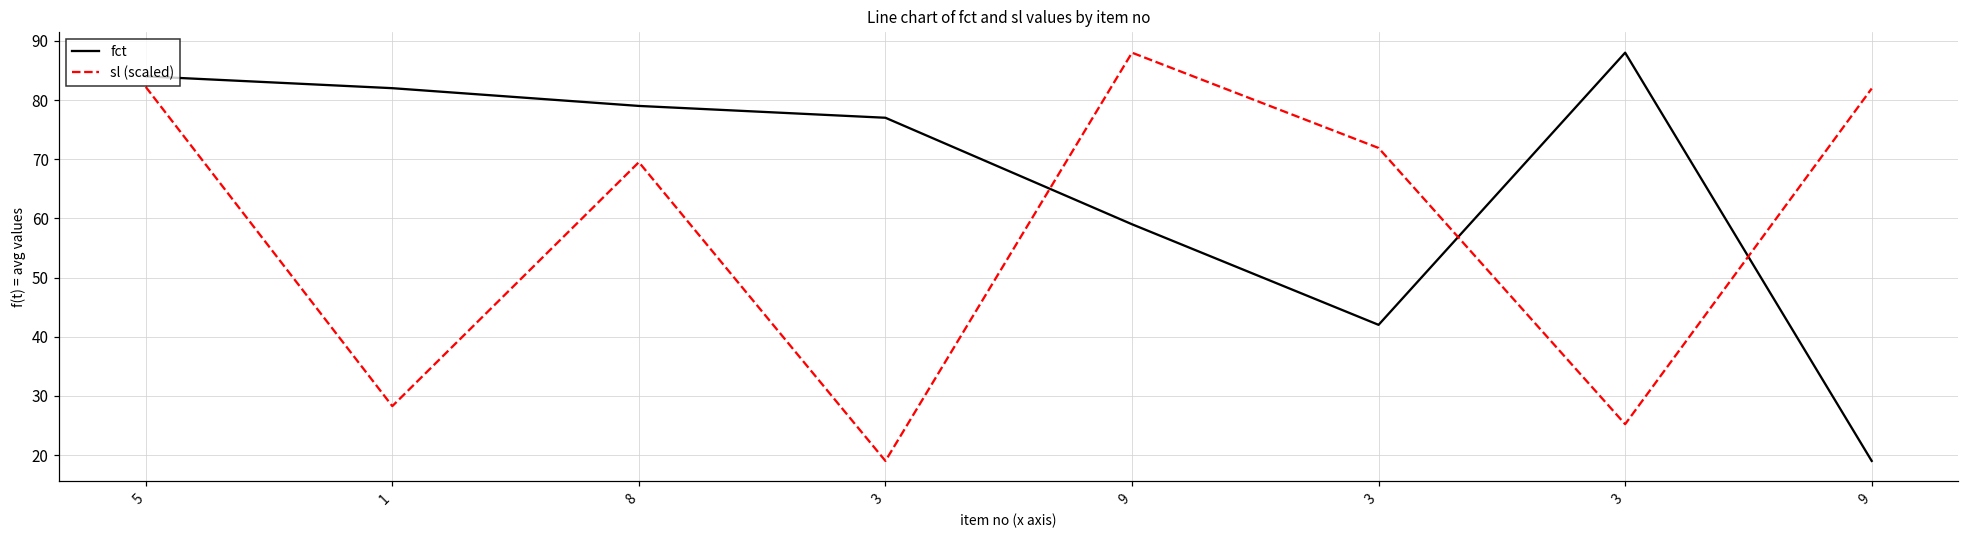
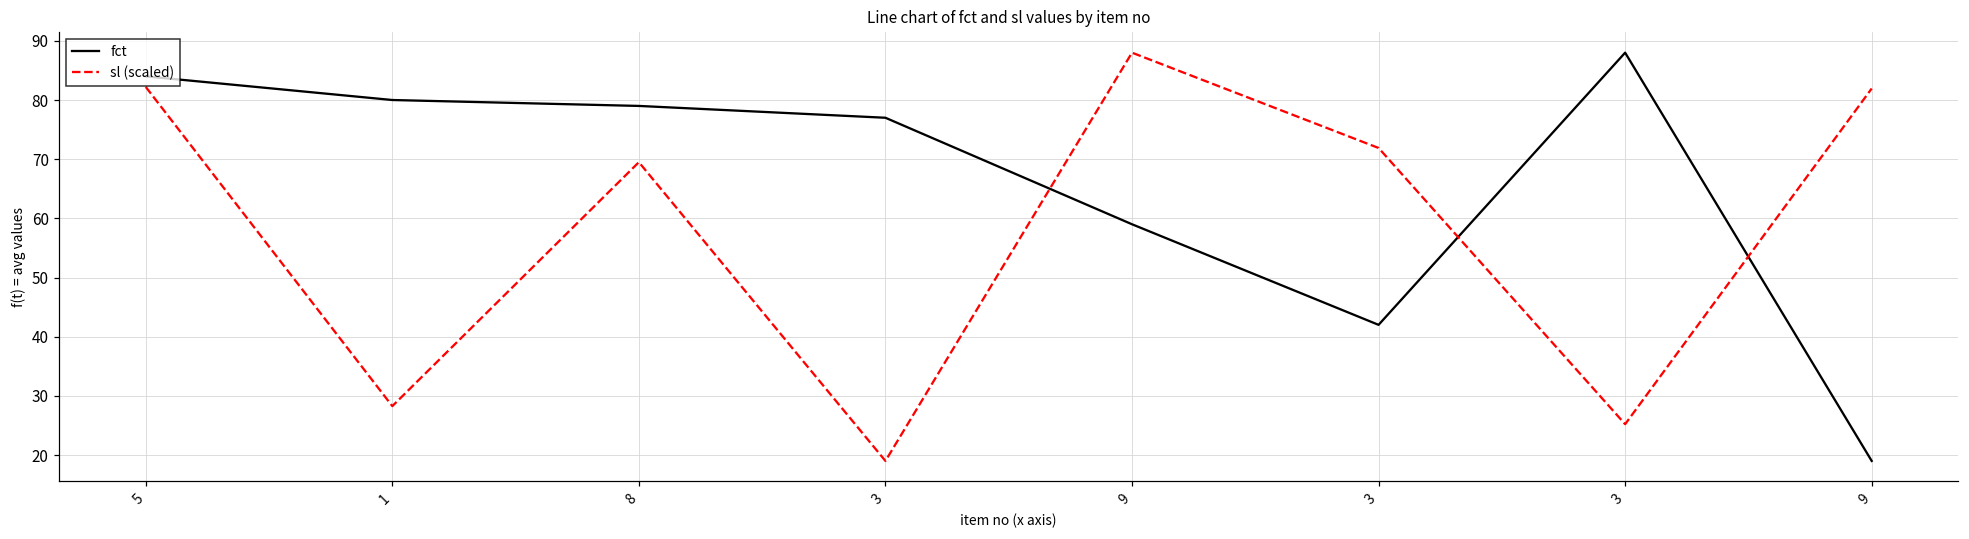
fct, 1: 82 -> 80
